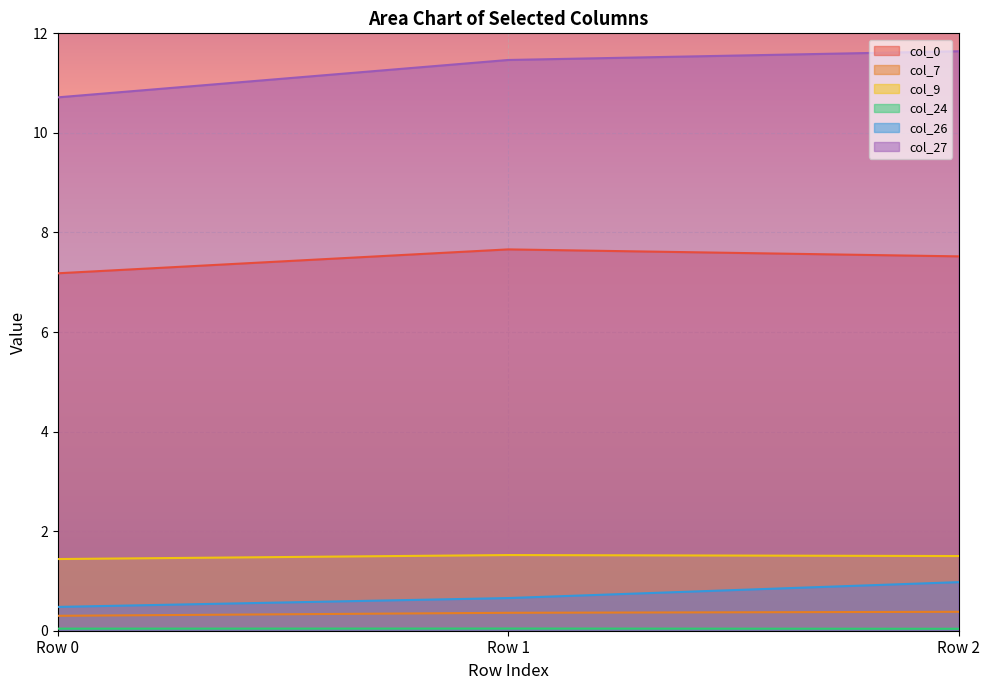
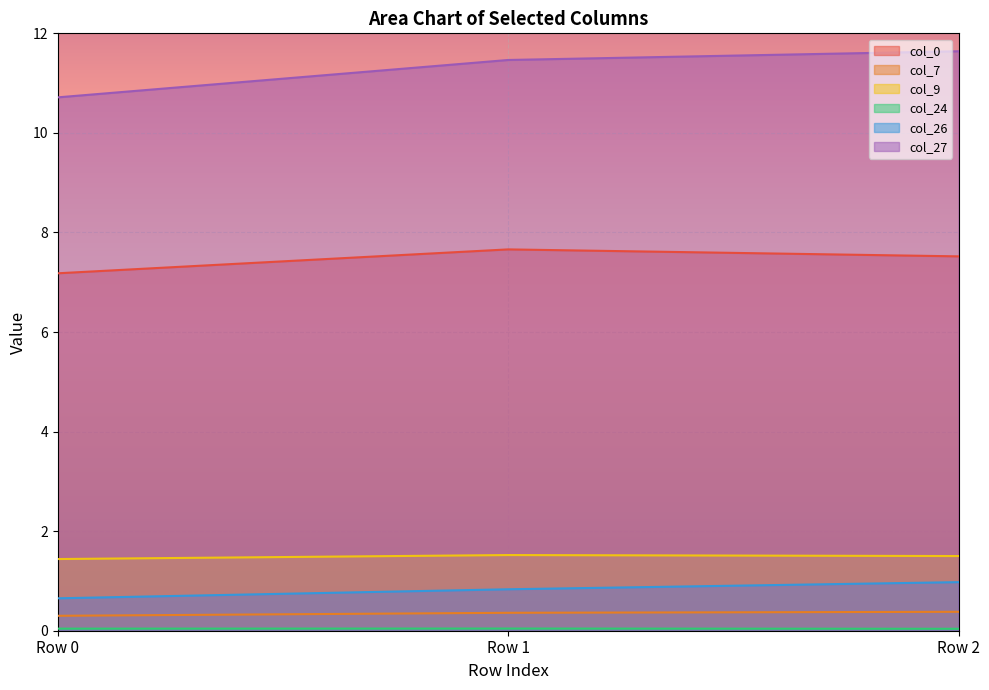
col_26, Row 0: 0.5 -> 0.7
col_26, Row 1: 0.7 -> 0.8
